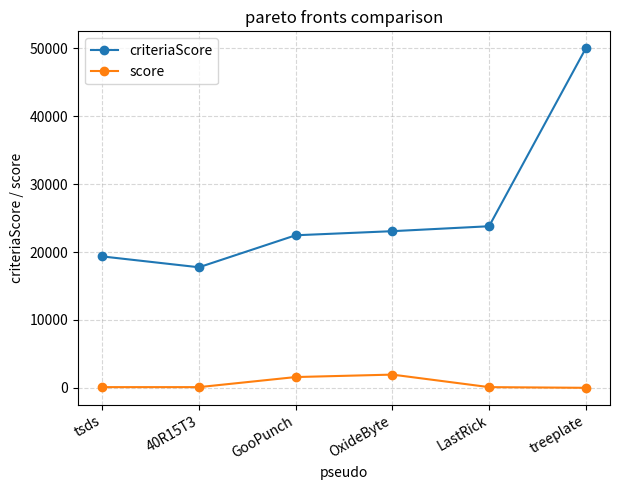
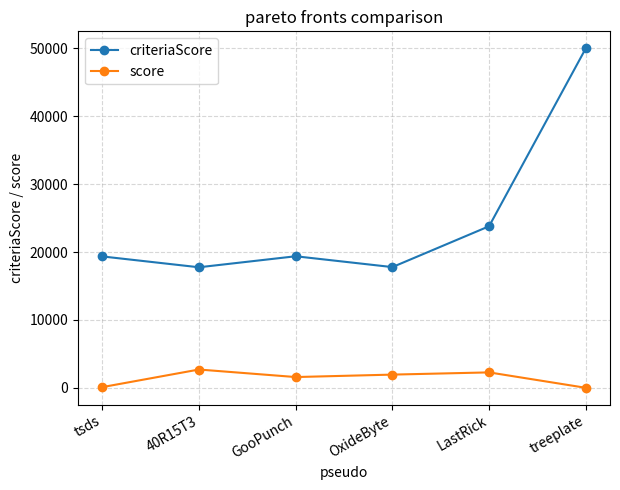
score, 40R15T3: 0 -> 3000
criteriaScore, GooPunch: 22000 -> 19000
criteriaScore, OxideByte: 23000 -> 18000
score, LastRick: 0 -> 2000
